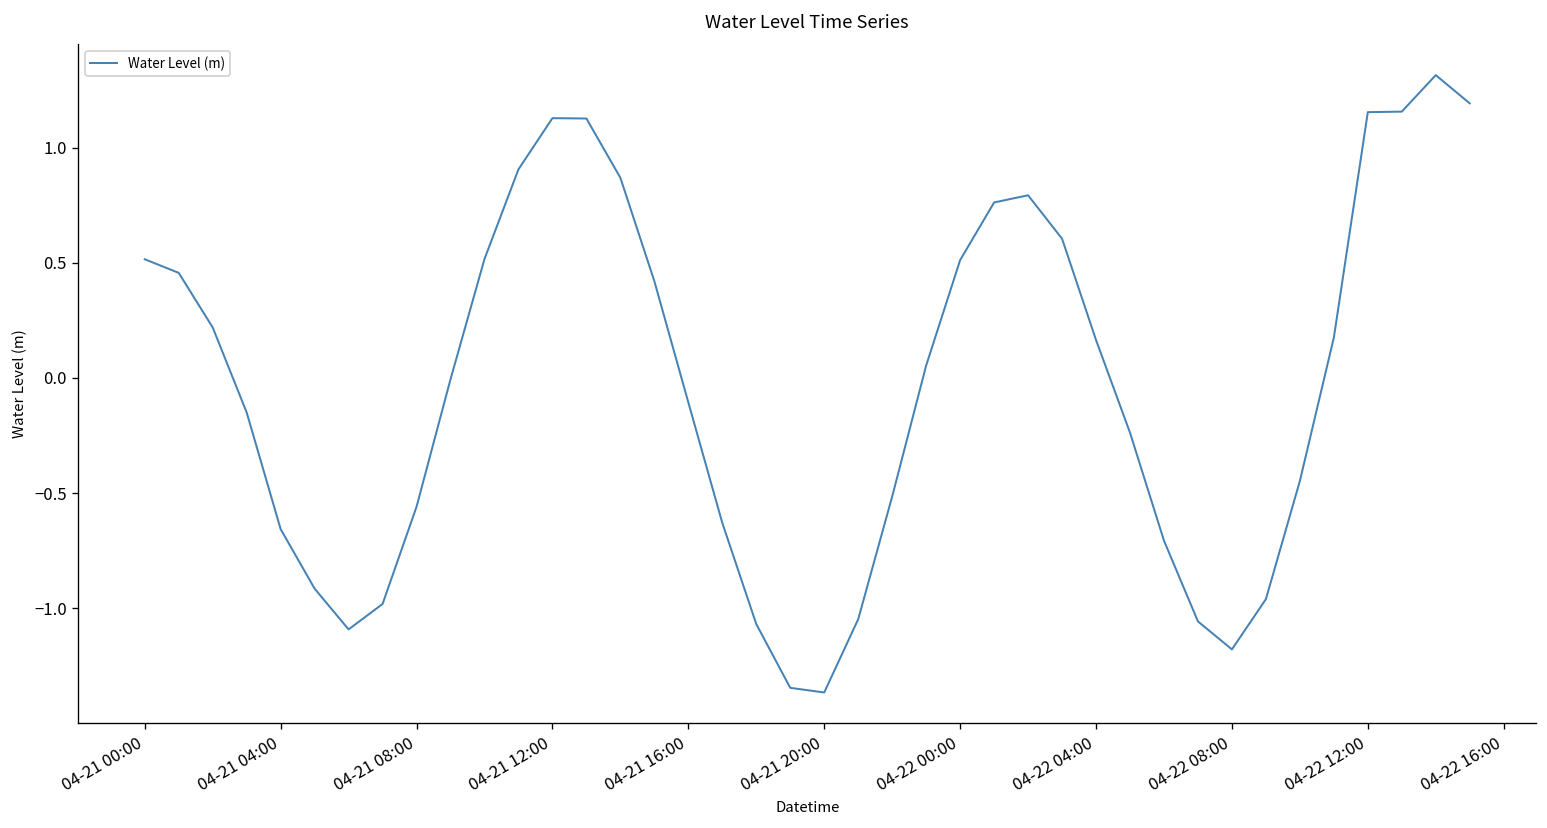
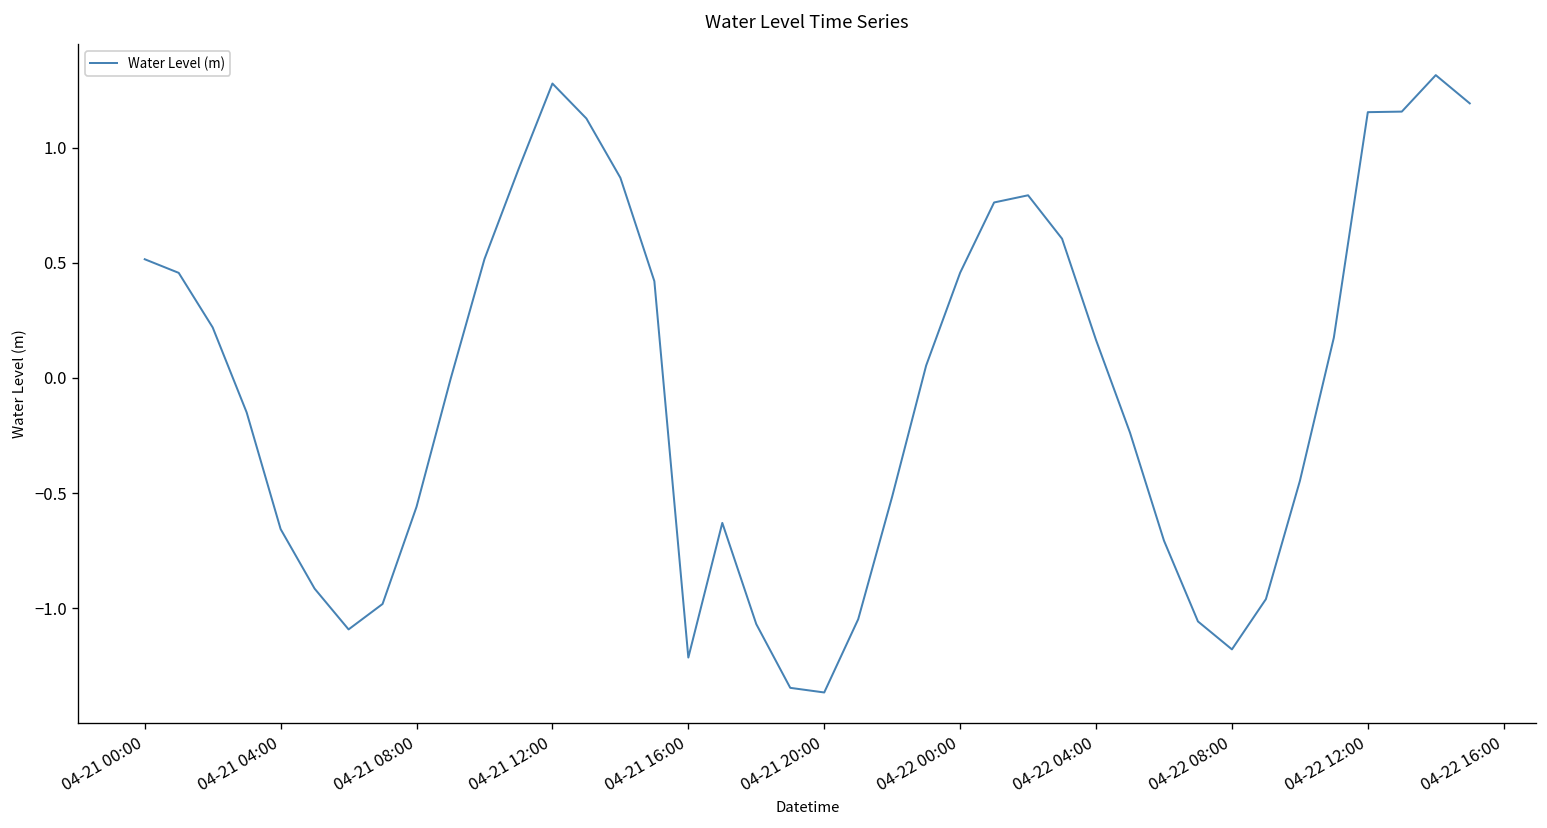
04-21 12:00: 1.13 -> 1.28
04-21 16:00: -0.11 -> -1.21
04-22 00:00: 0.51 -> 0.46
